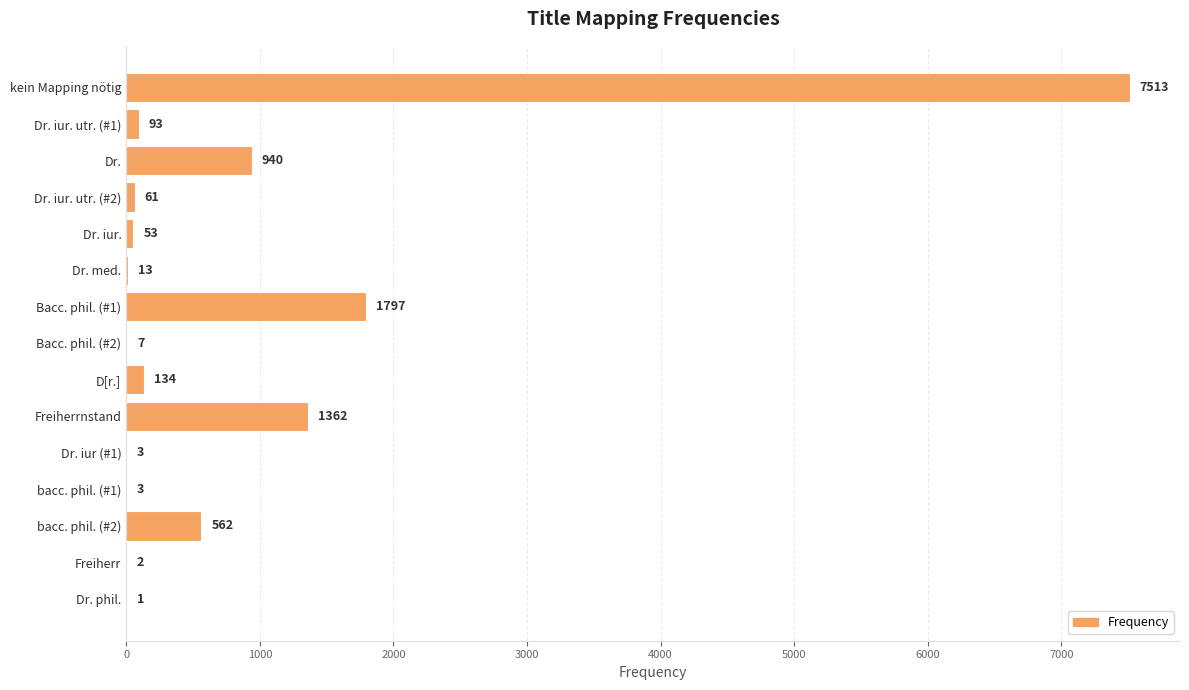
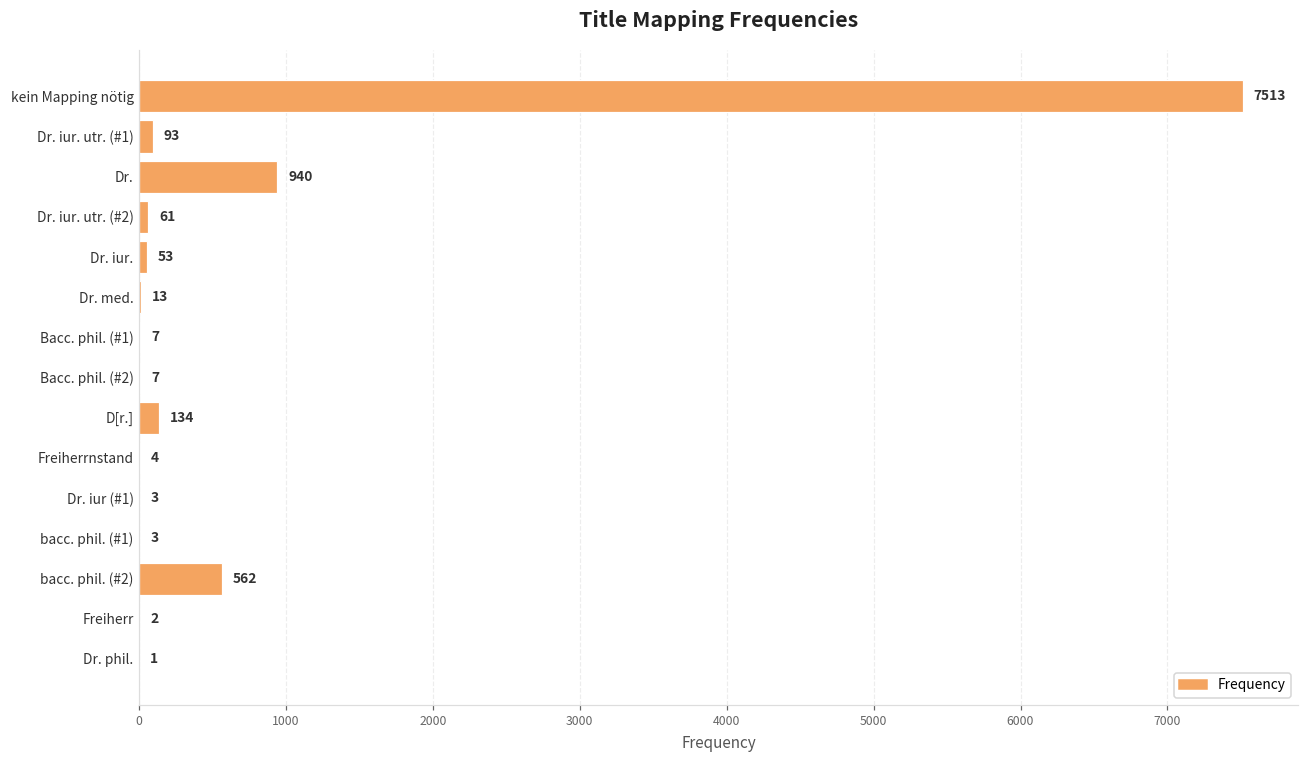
Bacc. phil. (#1): 1797 -> 7
Freiherrnstand: 1362 -> 4
